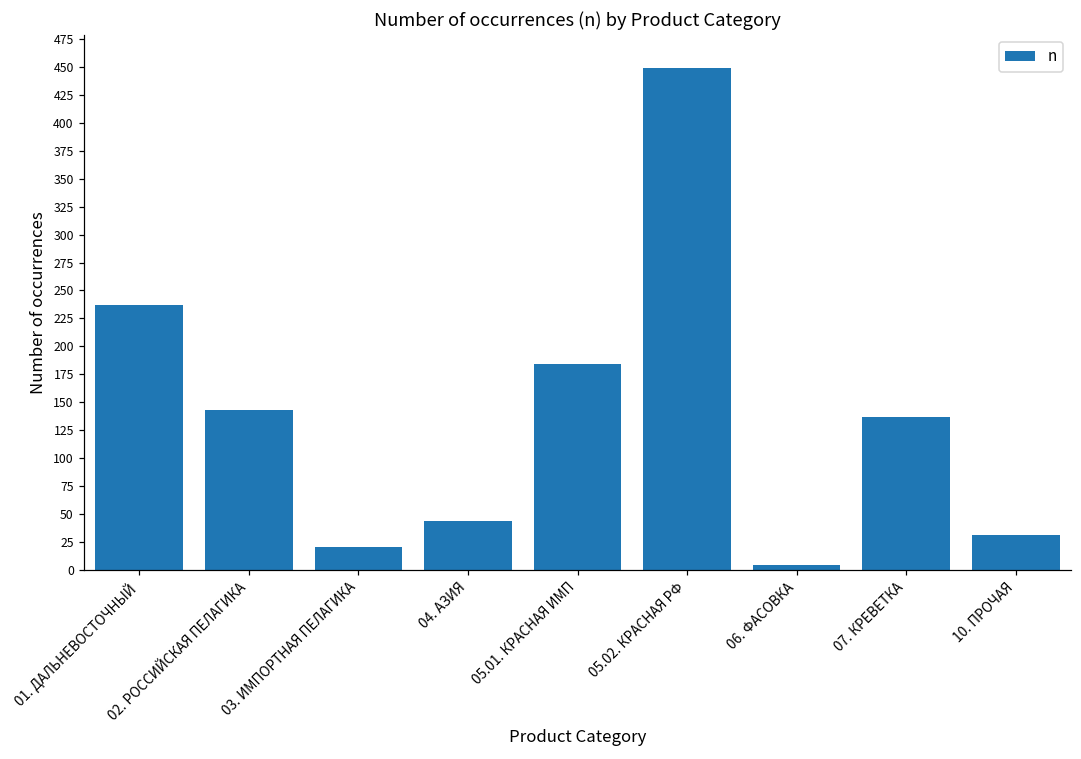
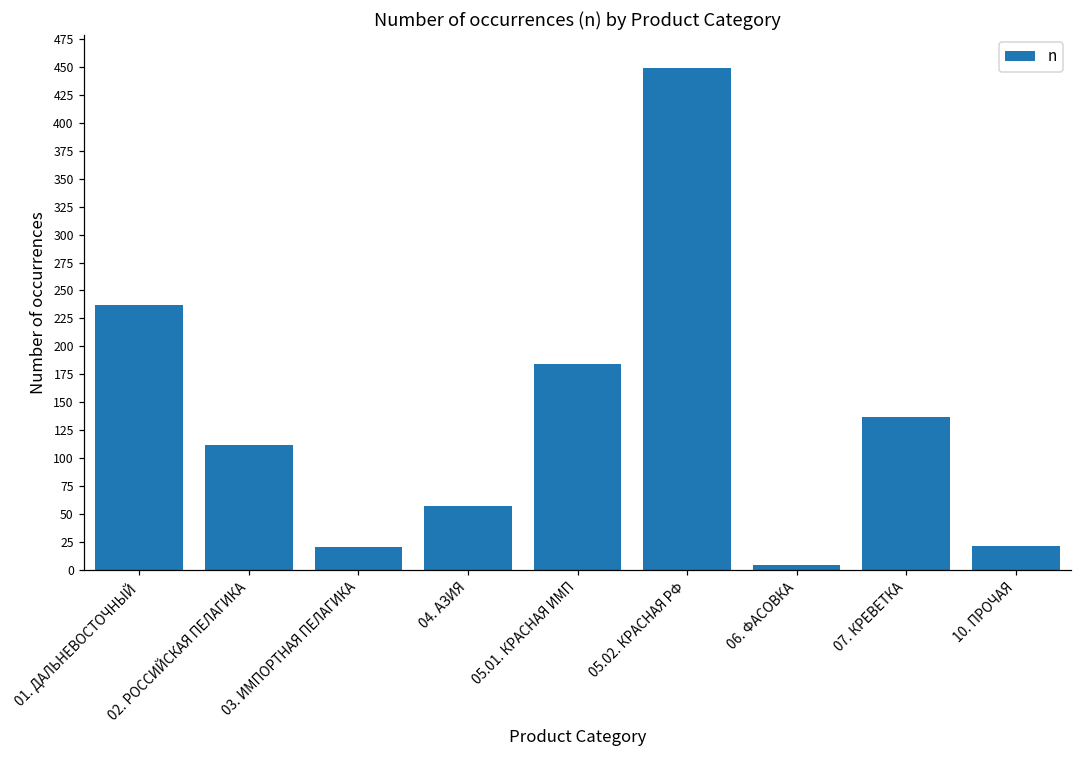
02. РОССИЙСКАЯ ПЕЛАГИКА: 143 -> 112
04. АЗИЯ: 44 -> 57
10. ПРОЧАЯ: 31 -> 21
